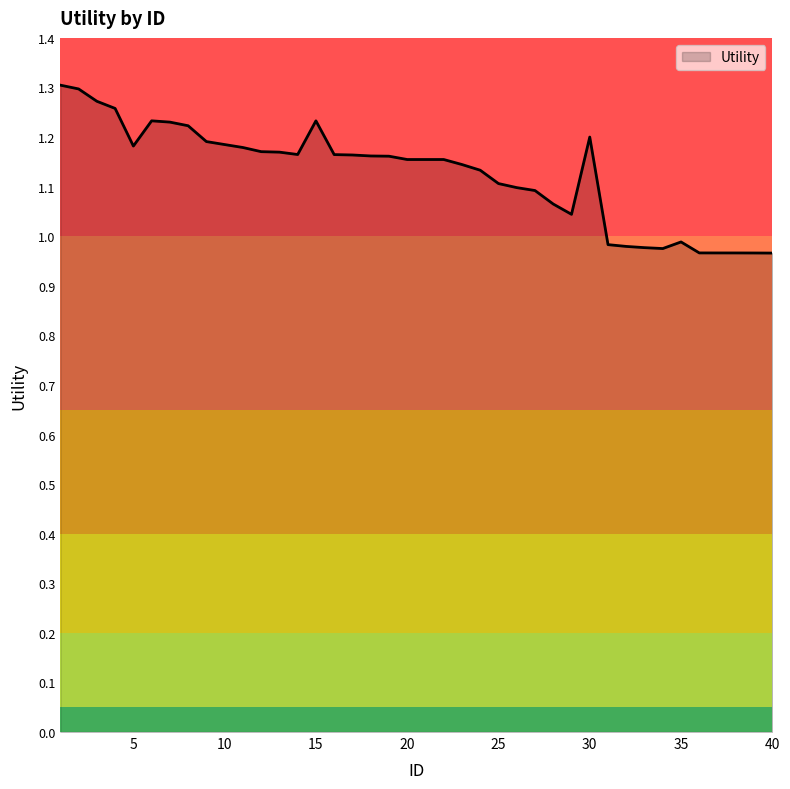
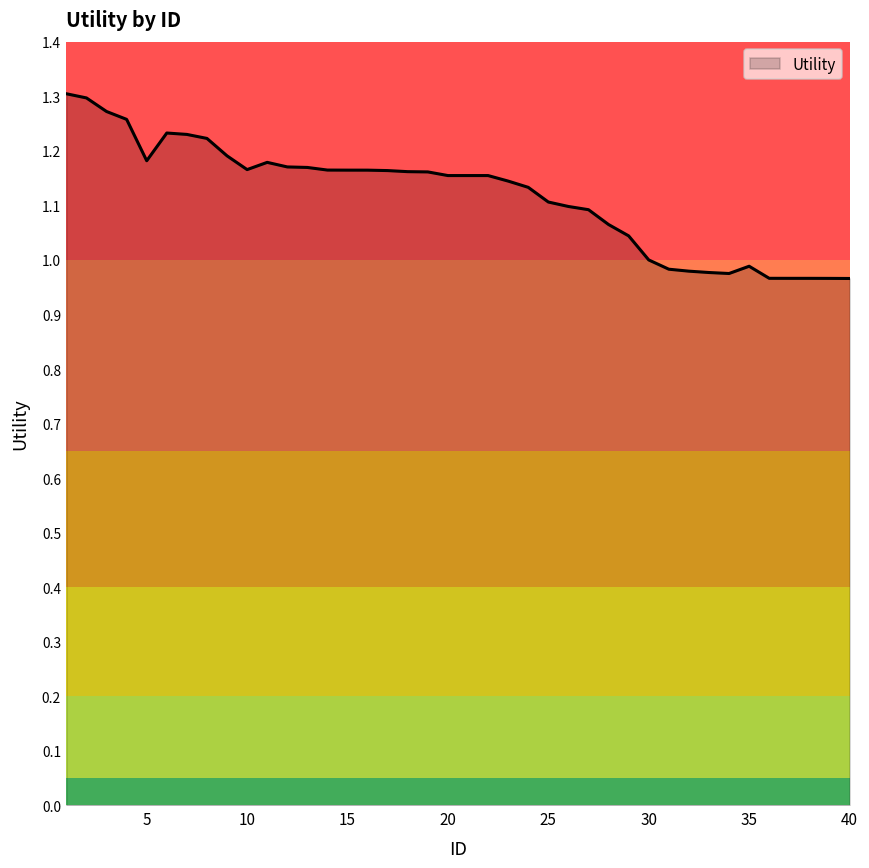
10: 1.18 -> 1.17
15: 1.23 -> 1.16
30: 1.2 -> 1.0
